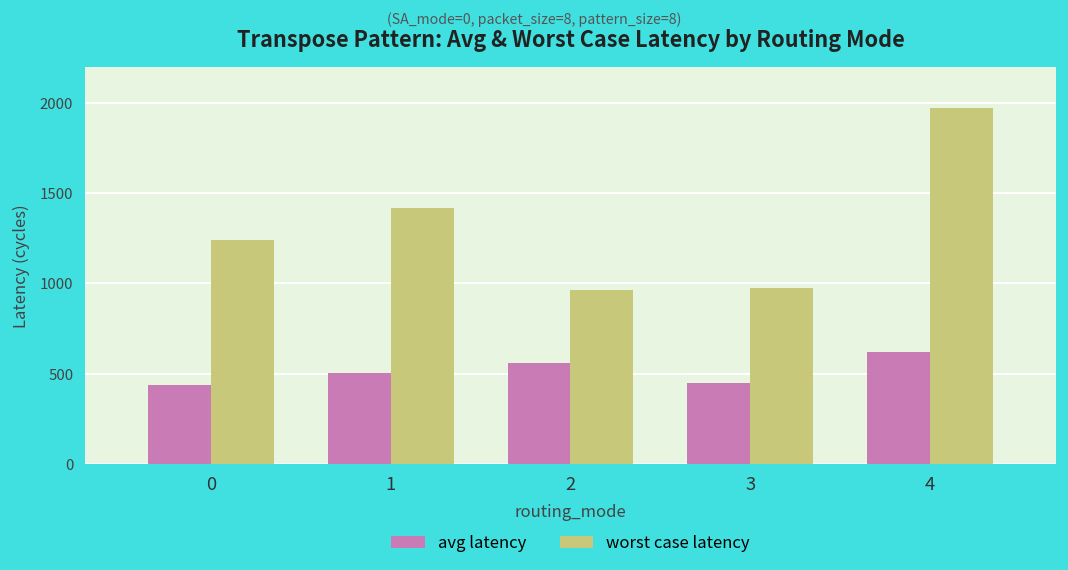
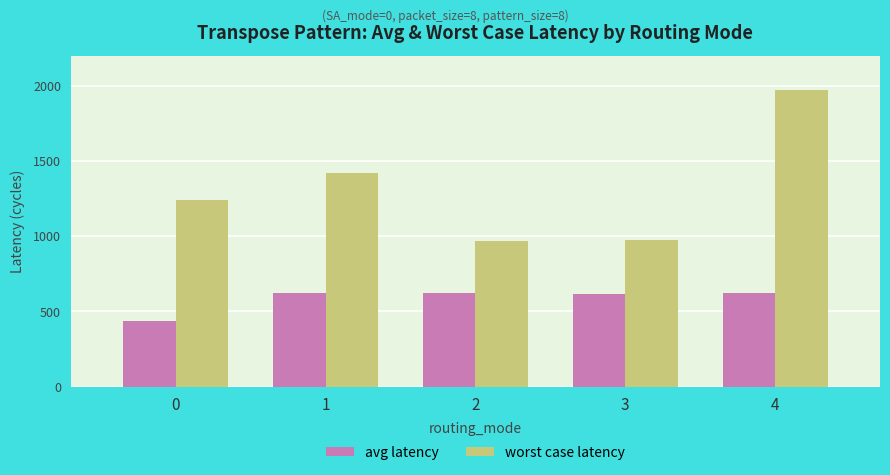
avg latency, 1: 500 -> 620
avg latency, 2: 560 -> 620
avg latency, 3: 450 -> 620
